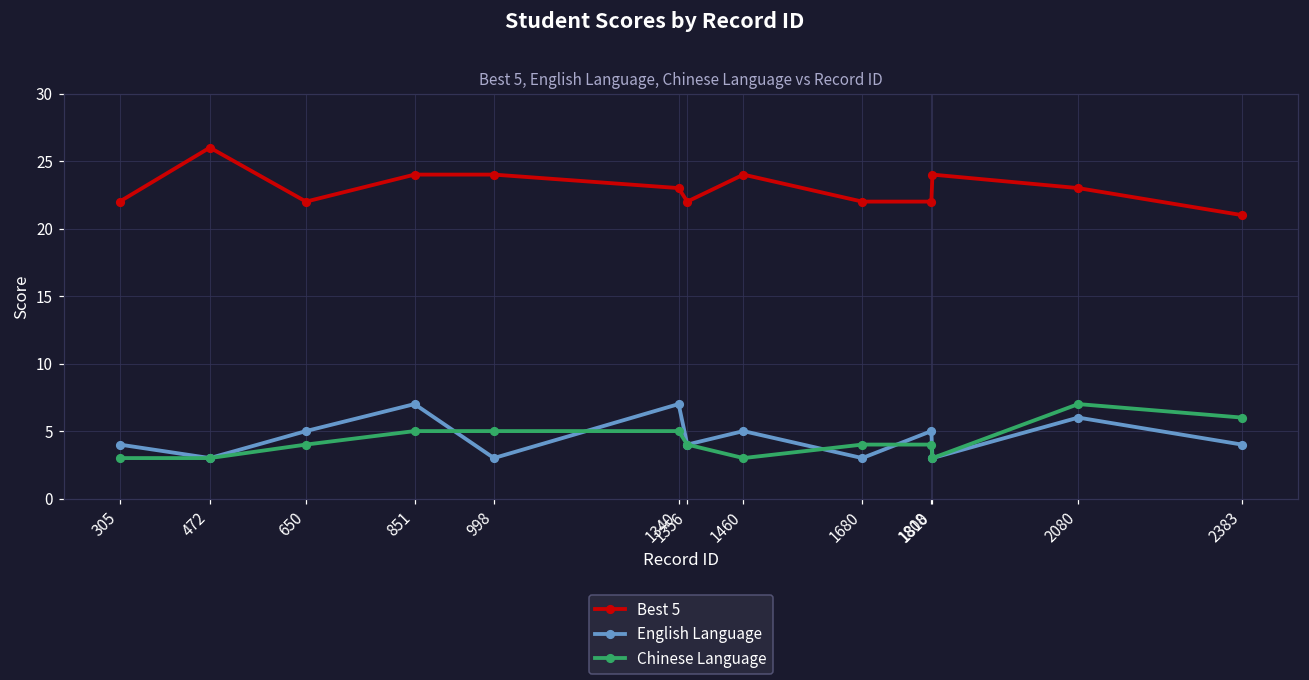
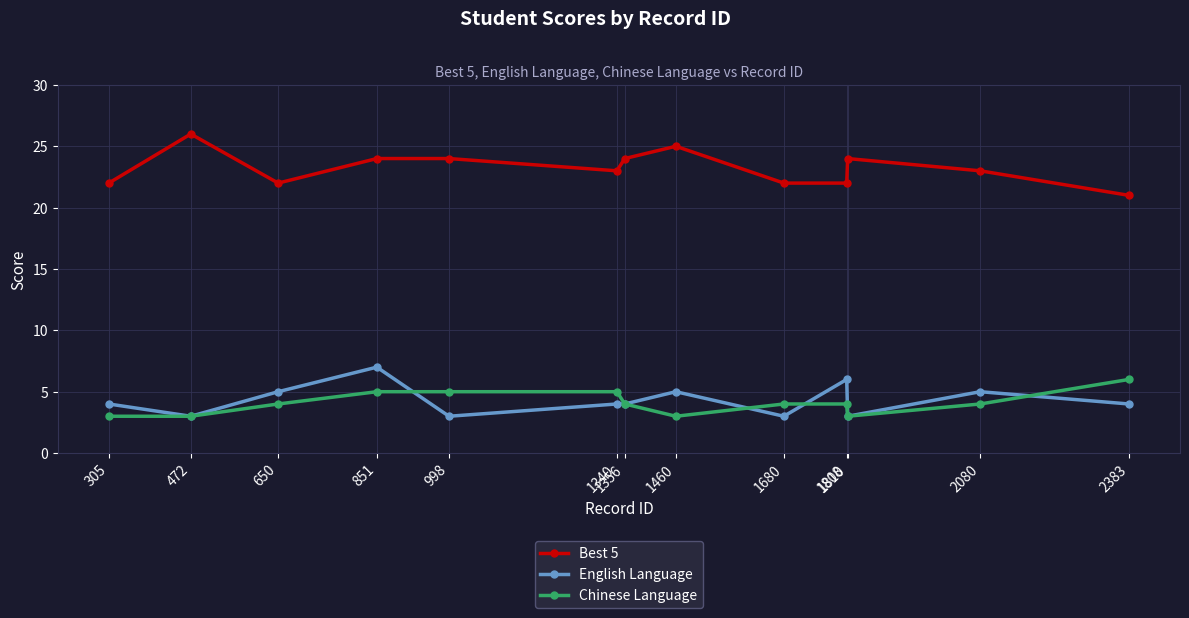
English Language, 1340: 7 -> 4
Best 5, 1356: 22 -> 24
Best 5, 1460: 24 -> 25
English Language, 1808: 5 -> 6
English Language, 2080: 6 -> 5
Chinese Language, 2080: 7 -> 4
